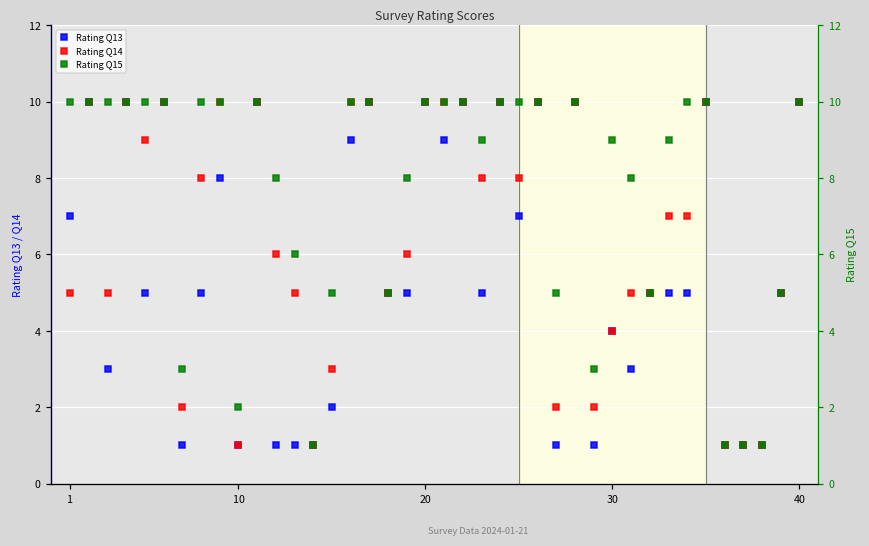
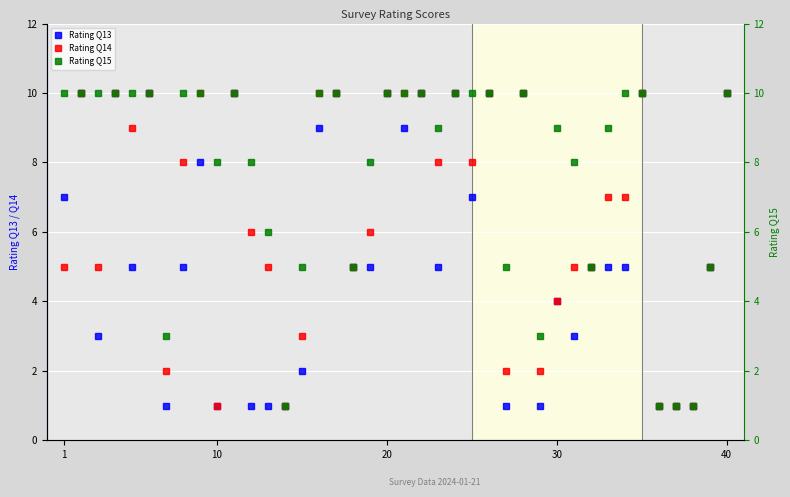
Rating Q15, 10: 2 -> 8
